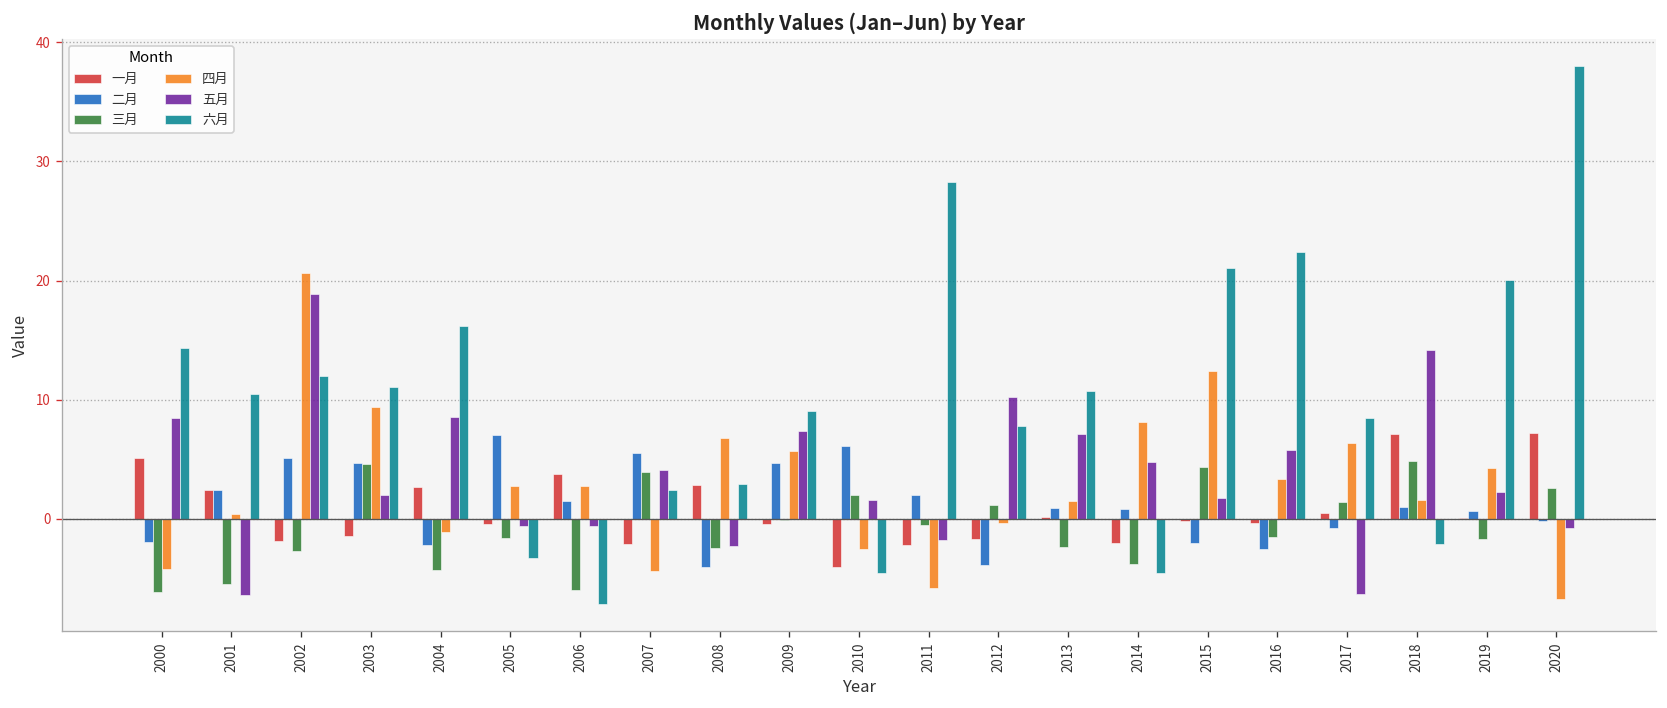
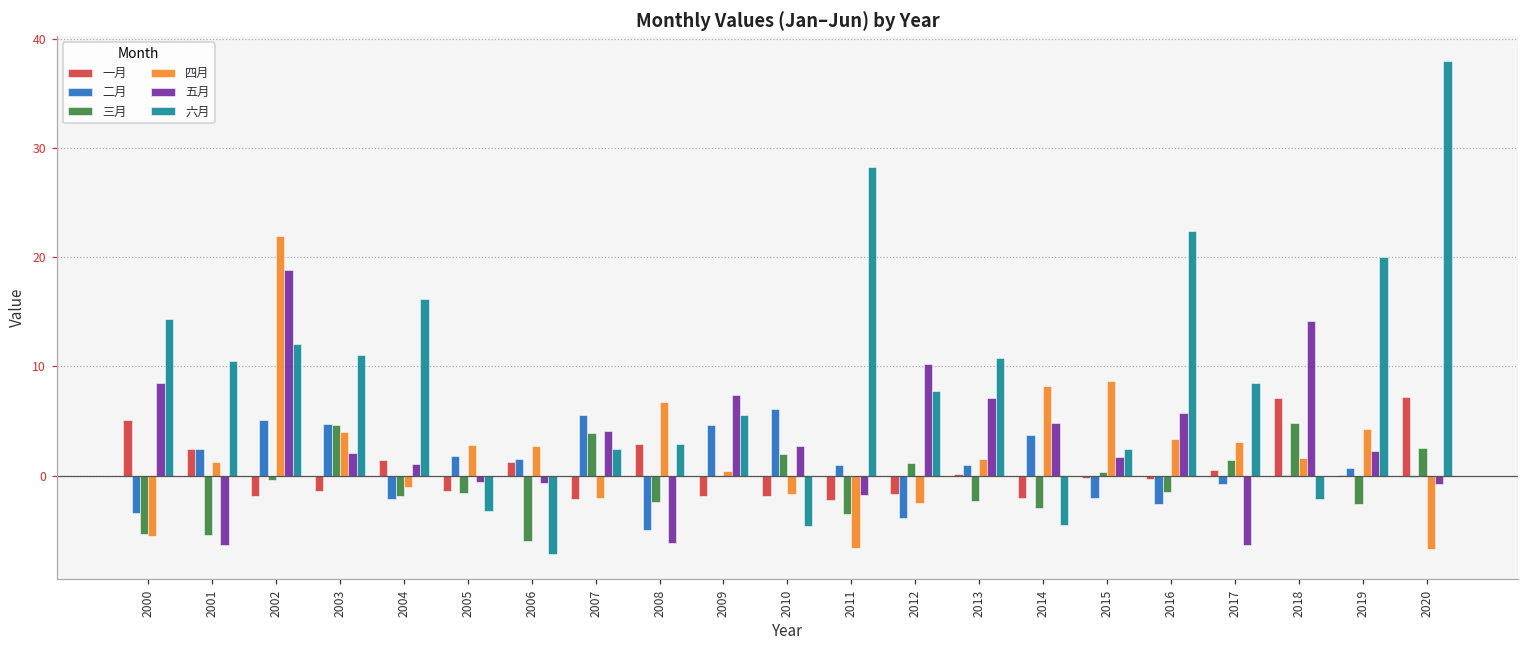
二月, 2000: -2 -> -3
三月, 2000: -6 -> -5
四月, 2000: -4 -> -6
四月, 2001: 0 -> 1
三月, 2002: -3 -> 0
四月, 2002: 21 -> 22
四月, 2003: 9 -> 4
一月, 2004: 3 -> 1
三月, 2004: -4 -> -2
五月, 2004: 9 -> 1
一月, 2005: 0 -> -1
二月, 2005: 7 -> 2
一月, 2006: 4 -> 1
四月, 2007: -4 -> -2
二月, 2008: -4 -> -5
五月, 2008: -2 -> -6
一月, 2009: 0 -> -2
四月, 2009: 6 -> 0
六月, 2009: 9 -> 6
一月, 2010: -4 -> -2
四月, 2010: -3 -> -2
五月, 2010: 2 -> 3
二月, 2011: 2 -> 1
三月, 2011: 0 -> -3
四月, 2011: -6 -> -7
四月, 2012: 0 -> -2
二月, 2014: 1 -> 4
三月, 2014: -4 -> -3
三月, 2015: 4 -> 0
四月, 2015: 12 -> 9
六月, 2015: 21 -> 2
四月, 2017: 6 -> 3
二月, 2018: 1 -> 0
三月, 2019: -2 -> -3
